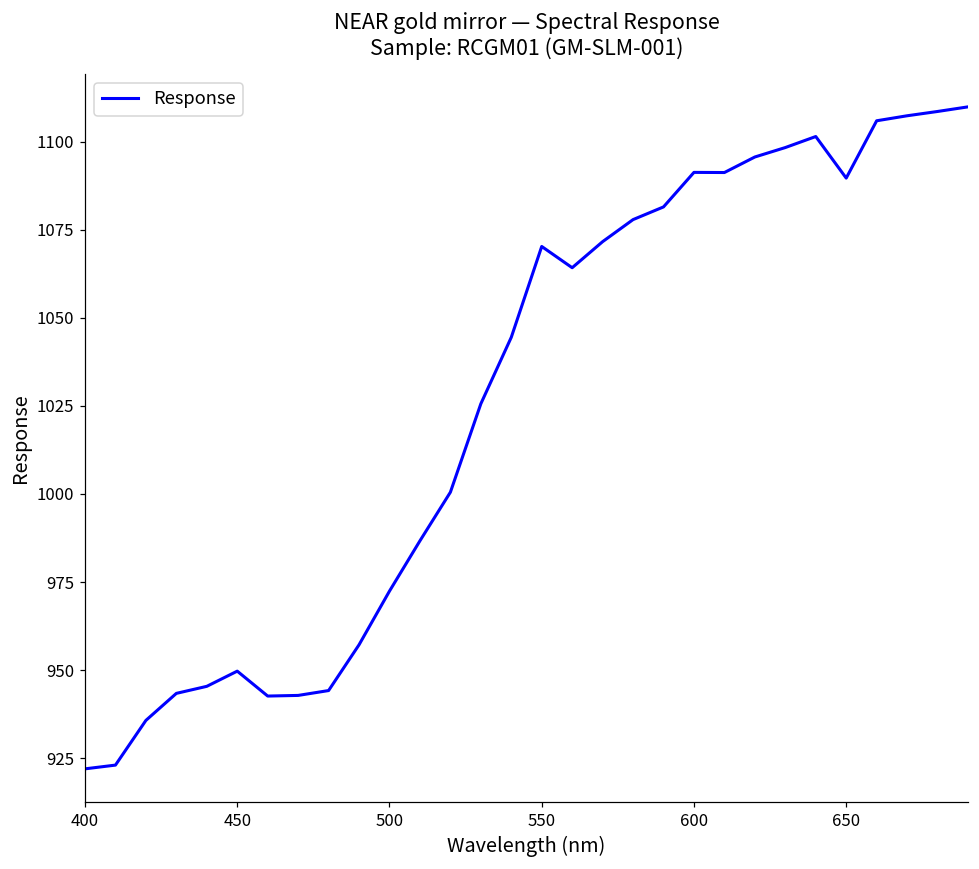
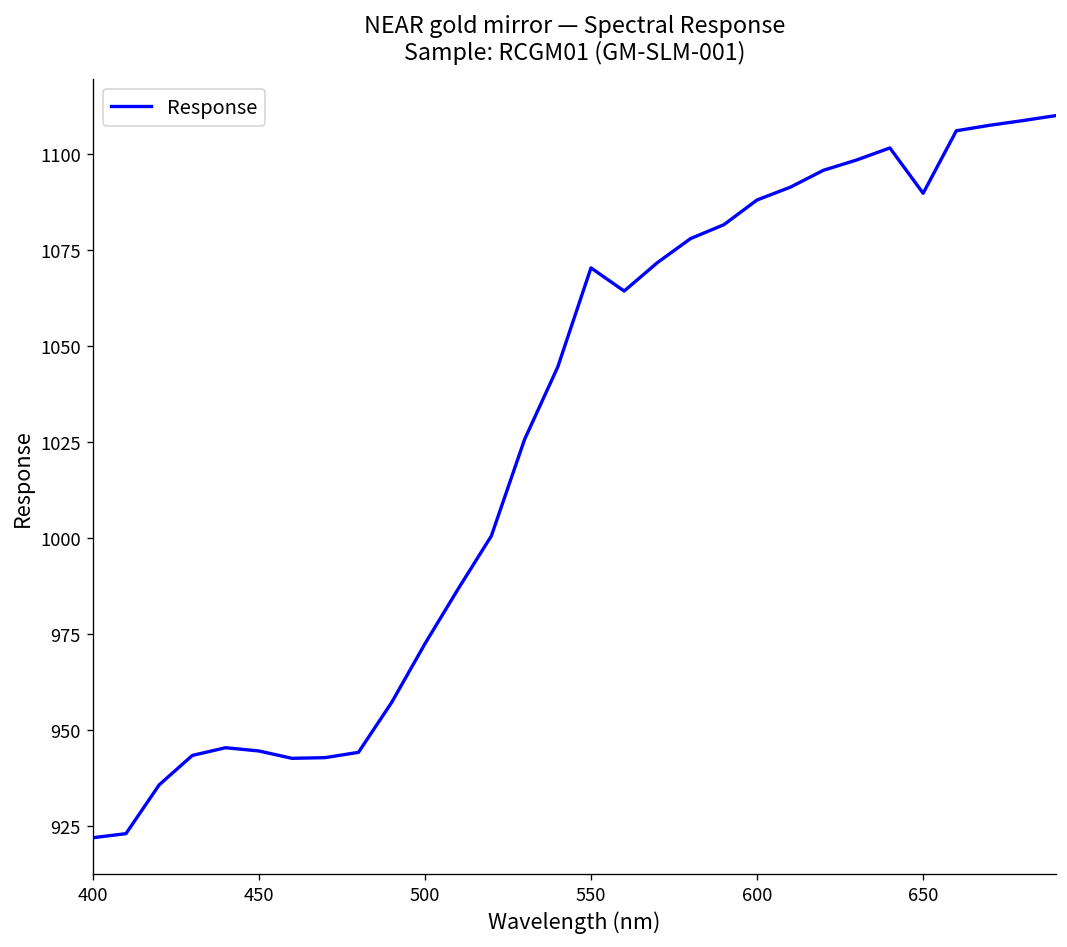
450: 950 -> 945
600: 1091 -> 1088
